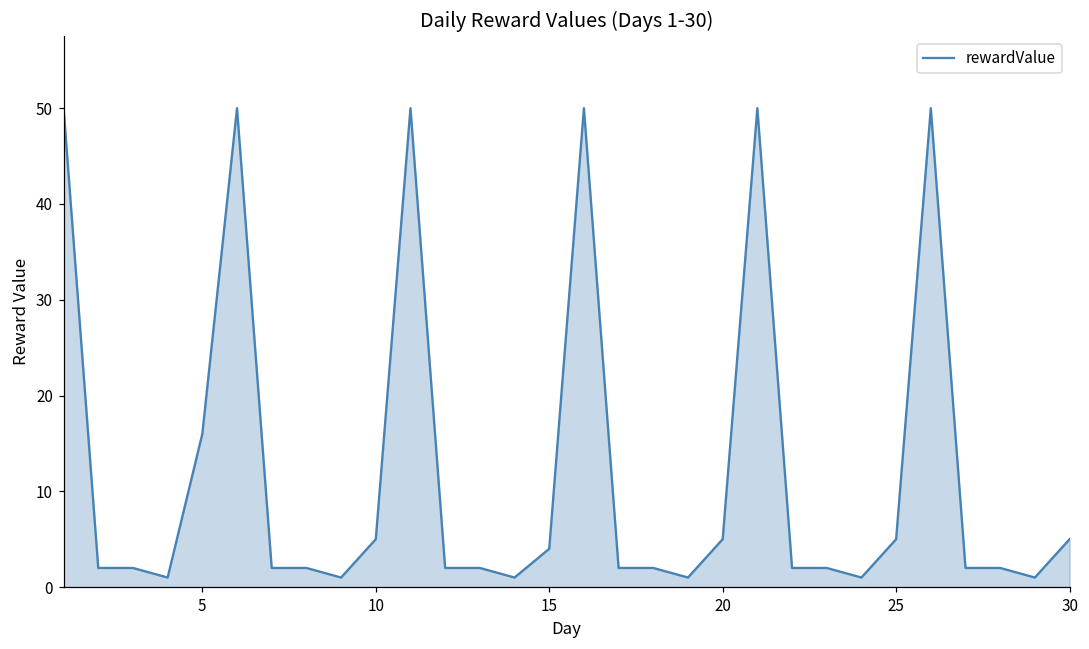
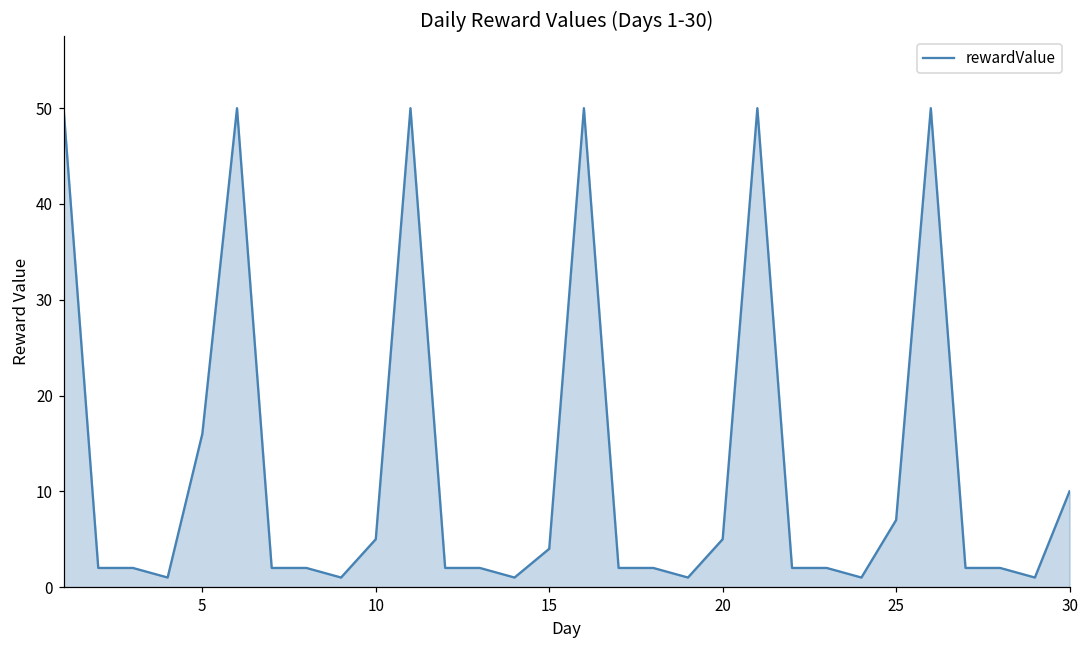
25: 5 -> 7
30: 5 -> 10
